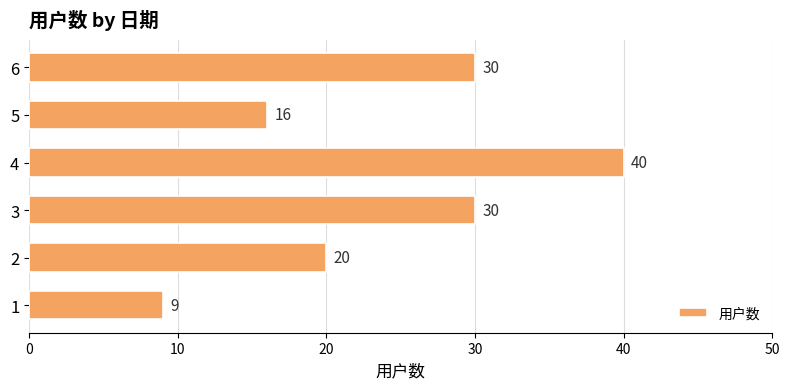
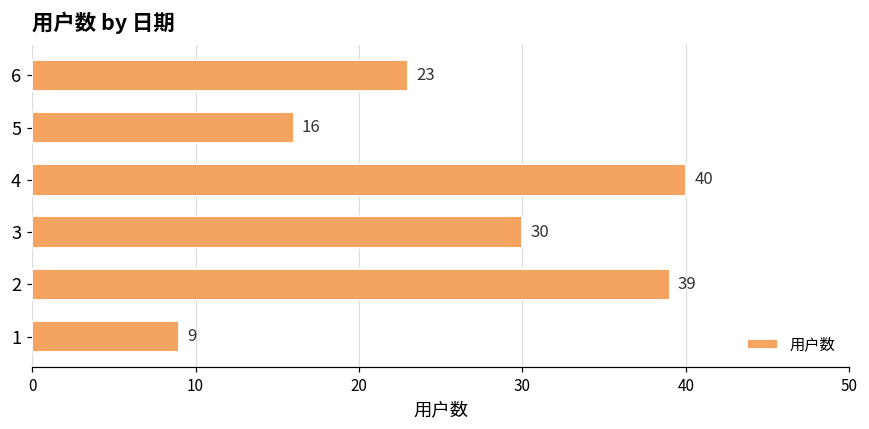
6: 30 -> 23
2: 20 -> 39
